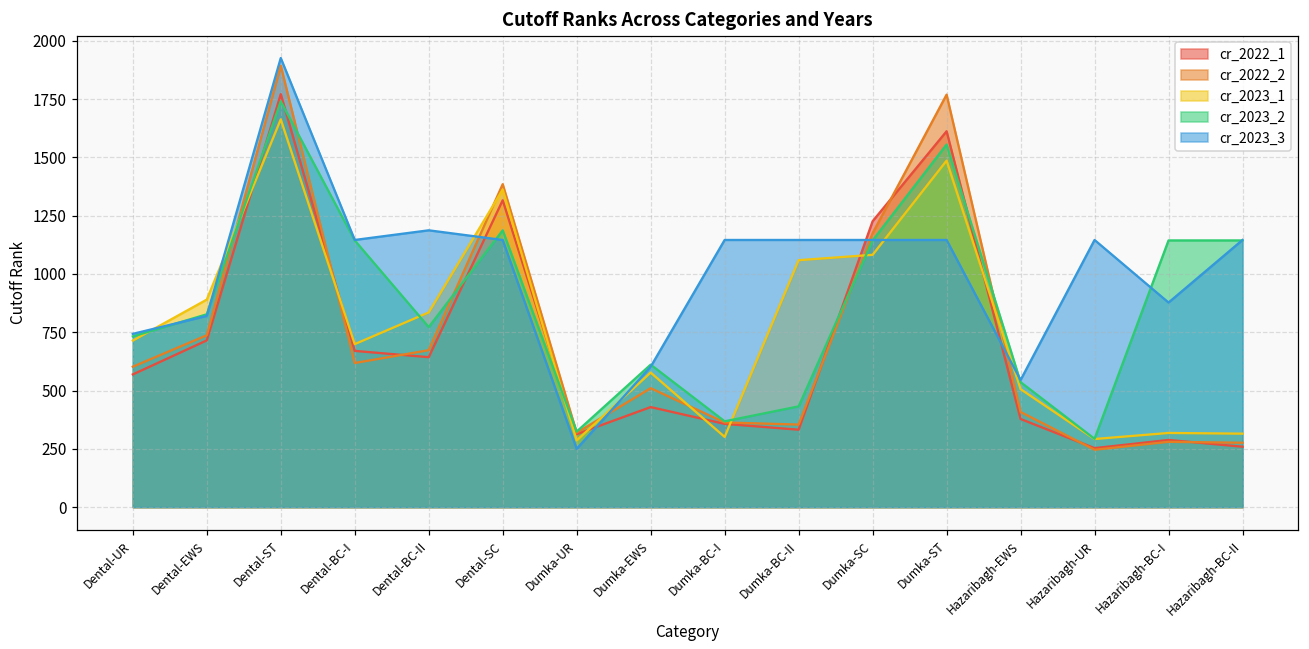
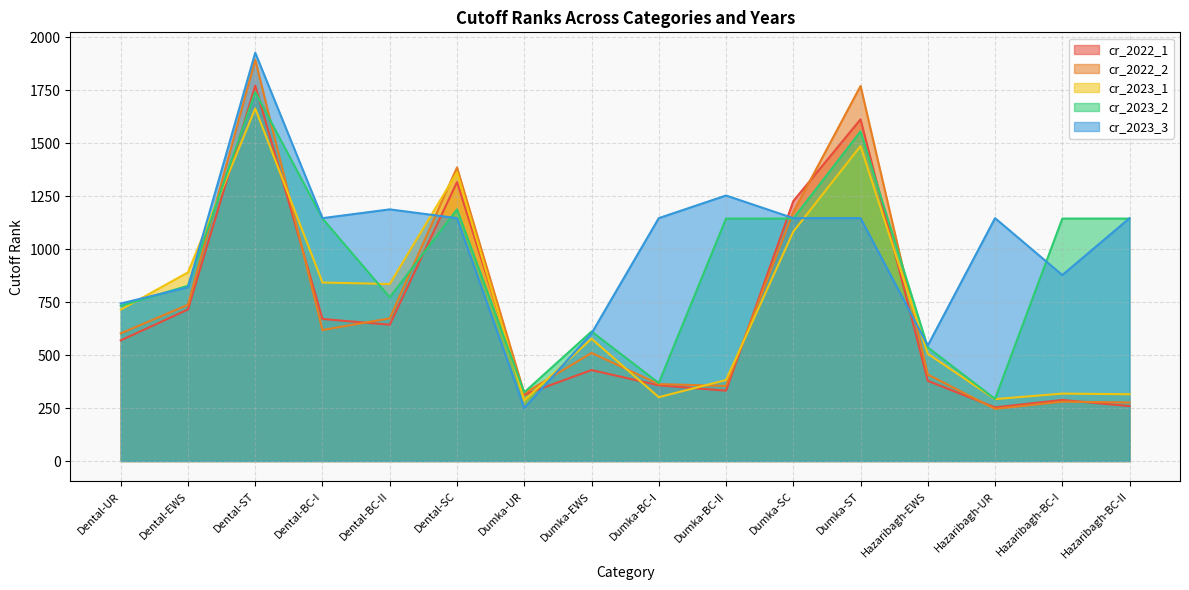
cr_2023_1, Dental-BC-I: 700 -> 840
cr_2023_1, Dumka-BC-II: 1060 -> 380
cr_2023_2, Dumka-BC-II: 430 -> 1140
cr_2023_3, Dumka-BC-II: 1150 -> 1250
